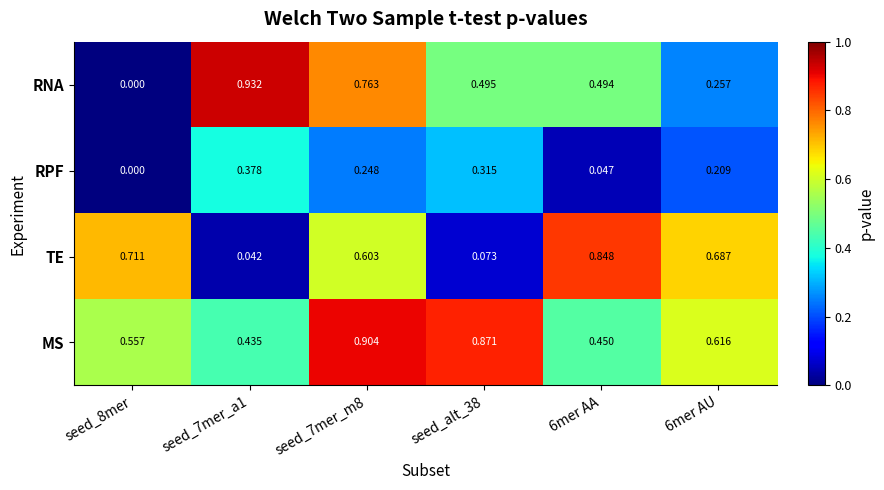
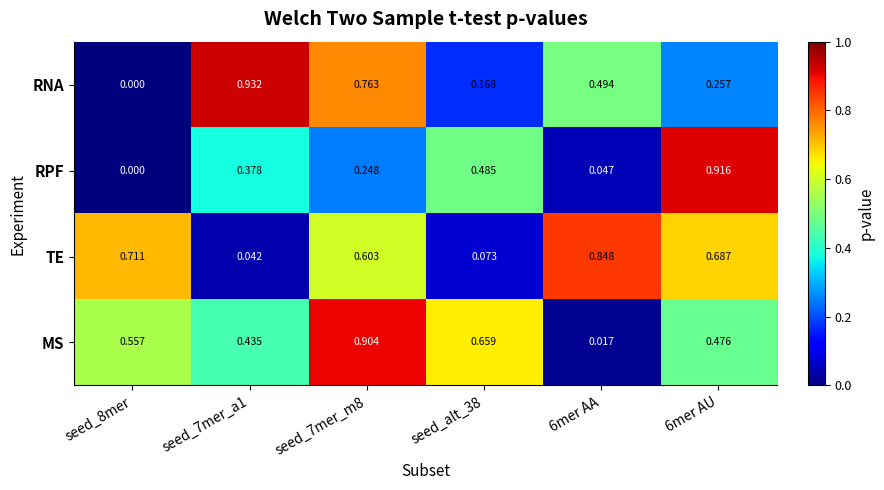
RNA, seed_alt_38: 0.495 -> 0.168
RPF, seed_alt_38: 0.315 -> 0.485
RPF, 6mer AU: 0.209 -> 0.916
MS, seed_alt_38: 0.871 -> 0.659
MS, 6mer AA: 0.450 -> 0.017
MS, 6mer AU: 0.616 -> 0.476
